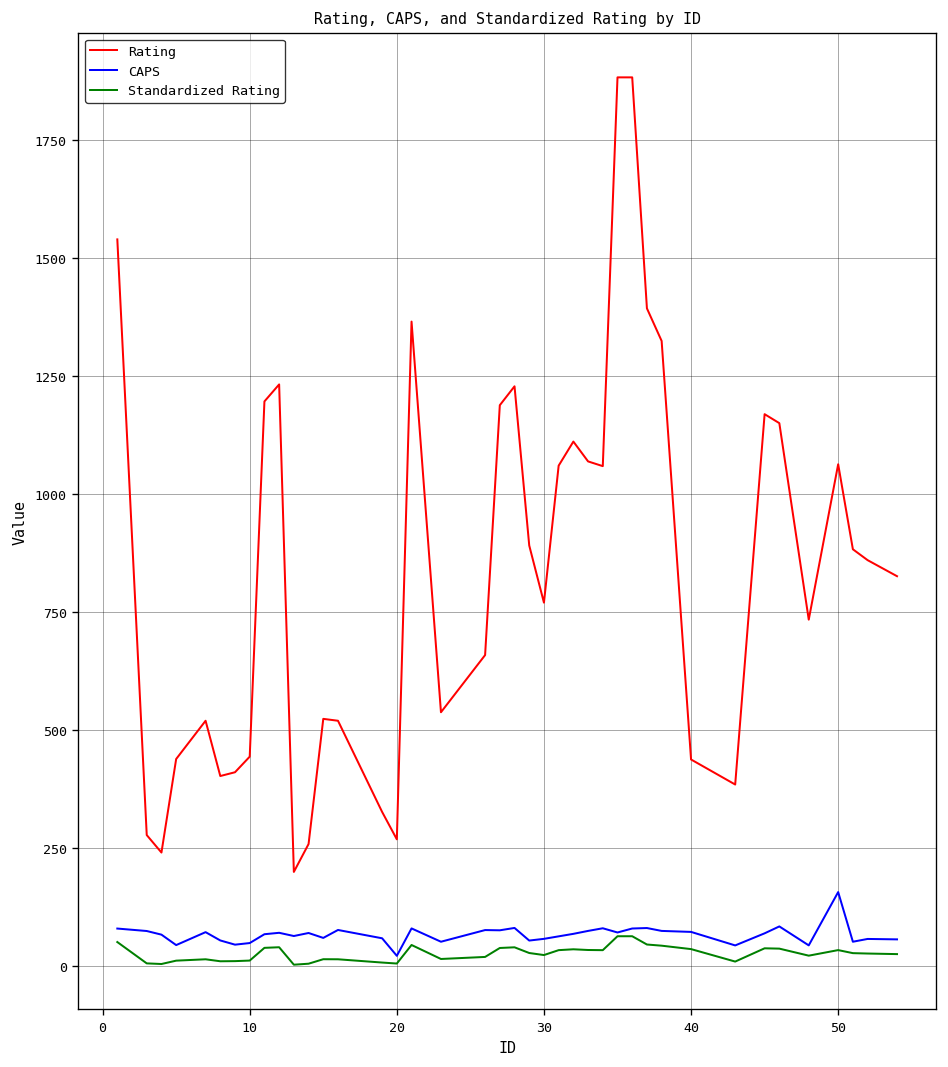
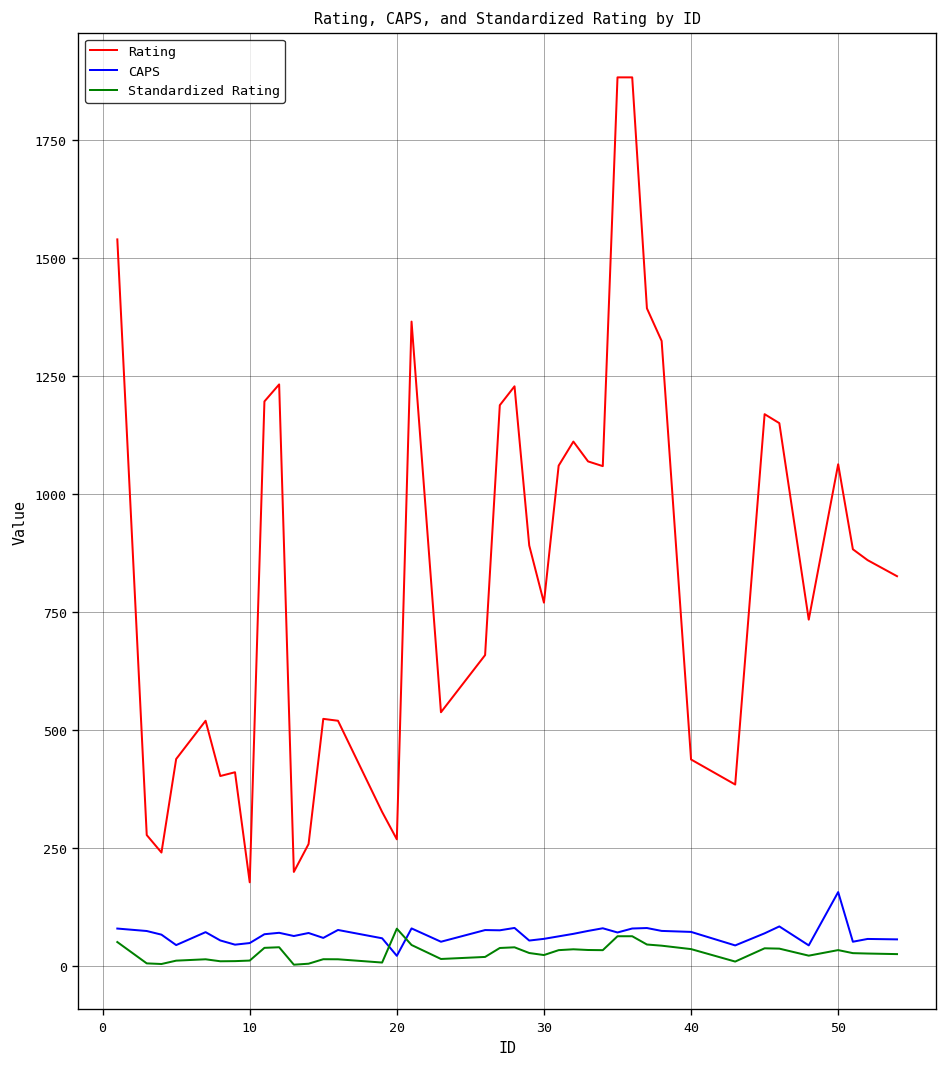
Rating, 10: 440 -> 180
Standardized Rating, 20: 10 -> 80
